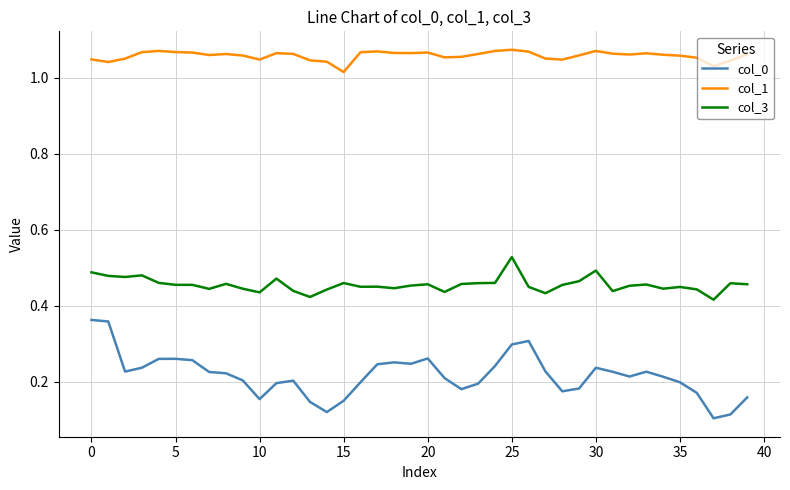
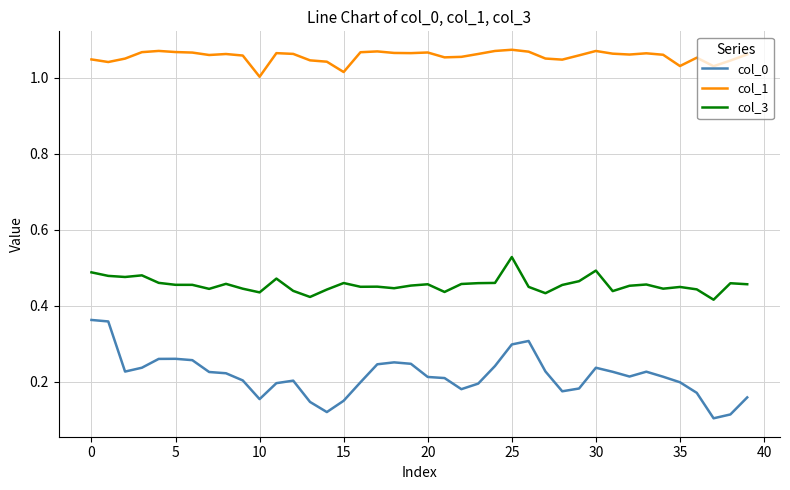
col_1, 10: 1.05 -> 1.00
col_0, 20: 0.26 -> 0.21
col_1, 35: 1.06 -> 1.03
